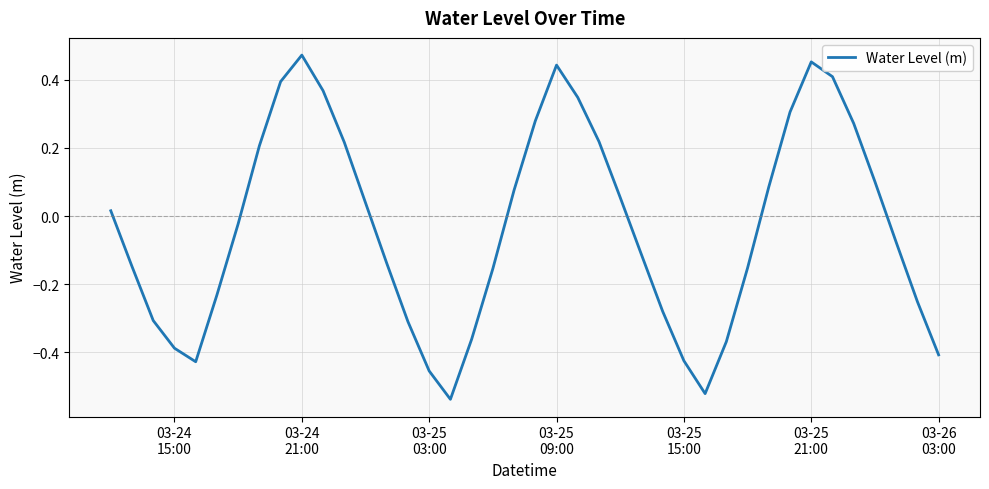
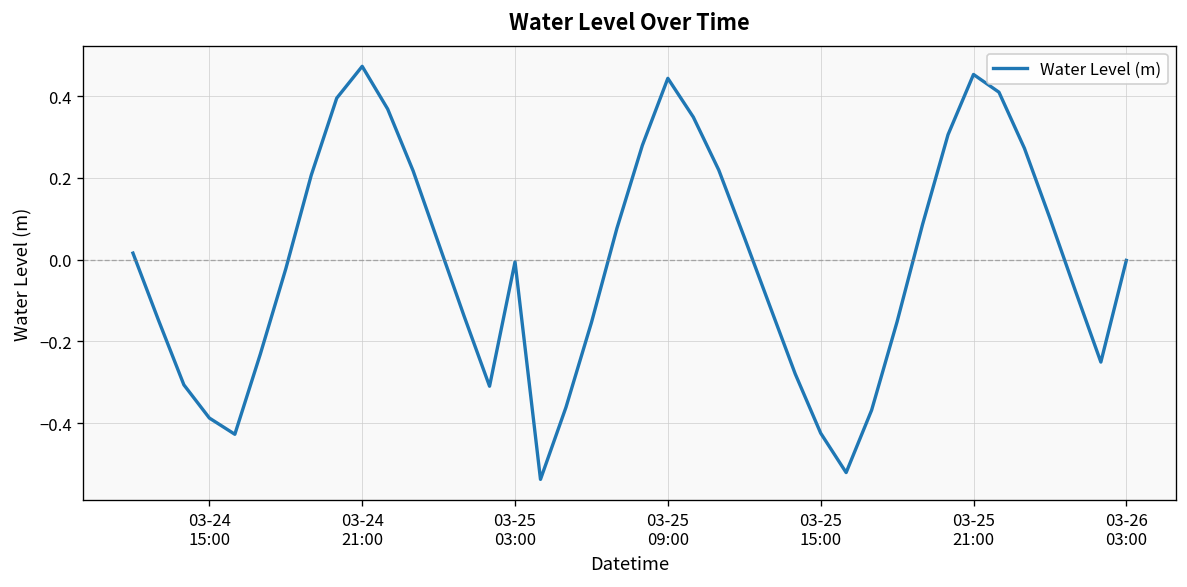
03-25 03:00: -0.45 -> -0.01
03-26 03:00: -0.41 -> 0.00
